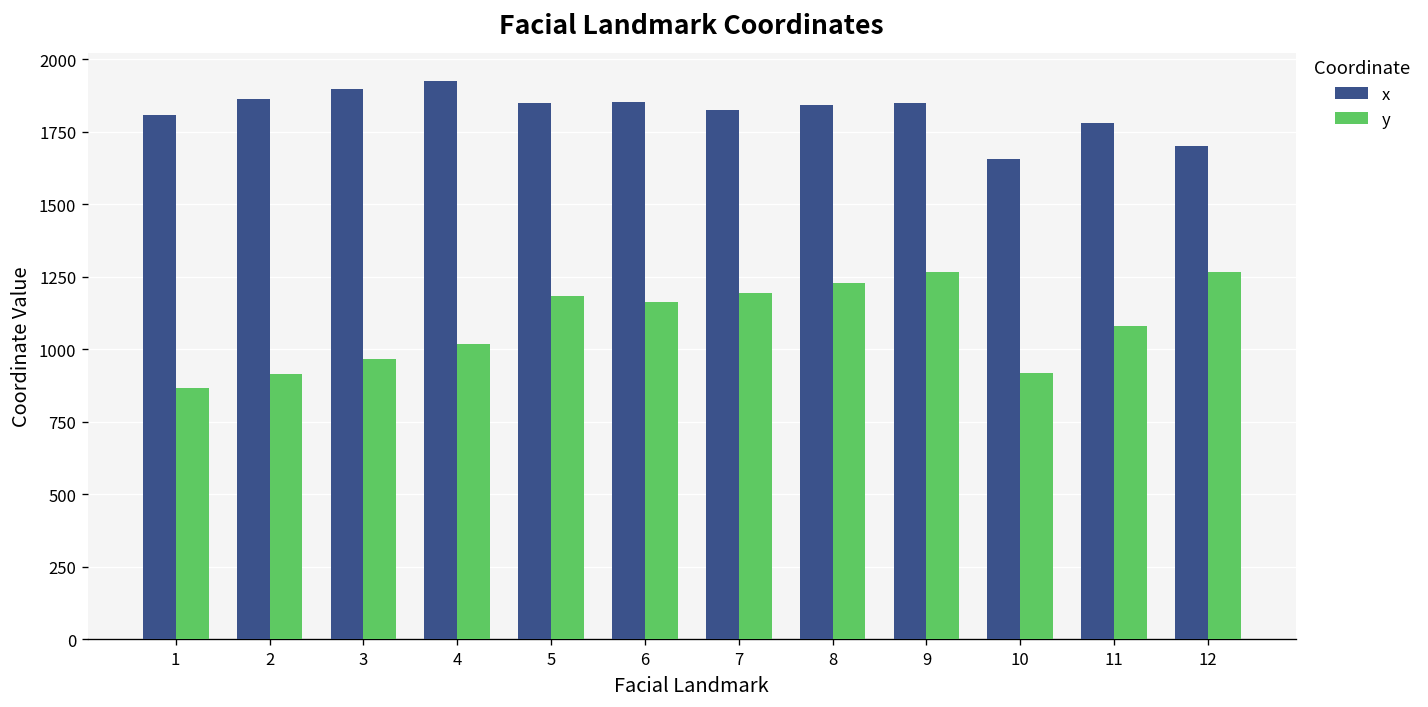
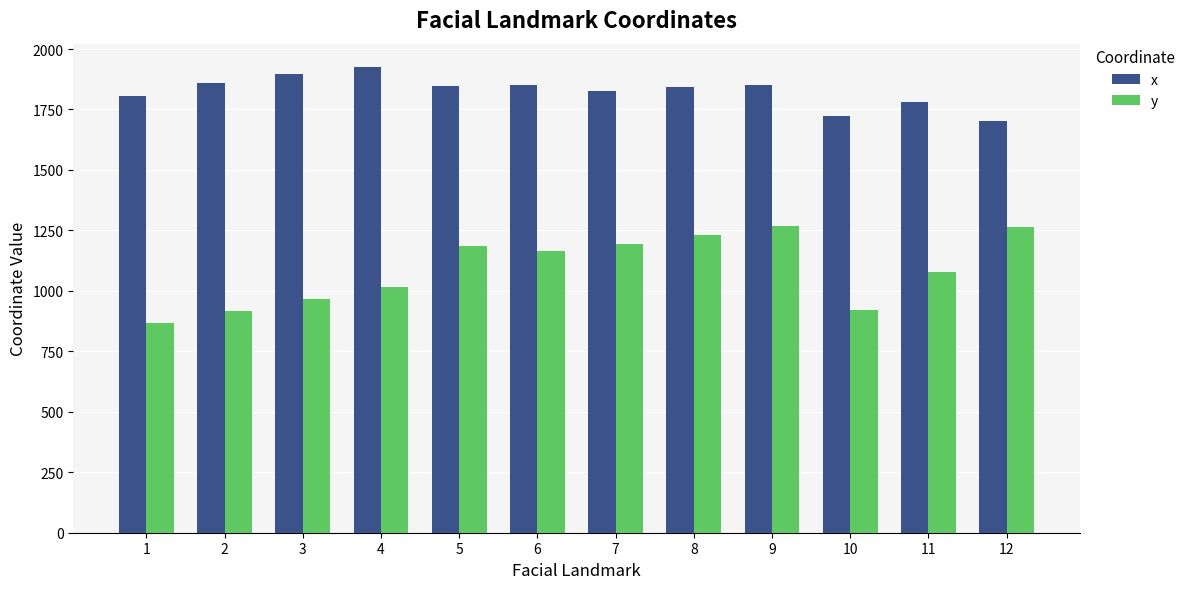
x, 10: 1650 -> 1720
